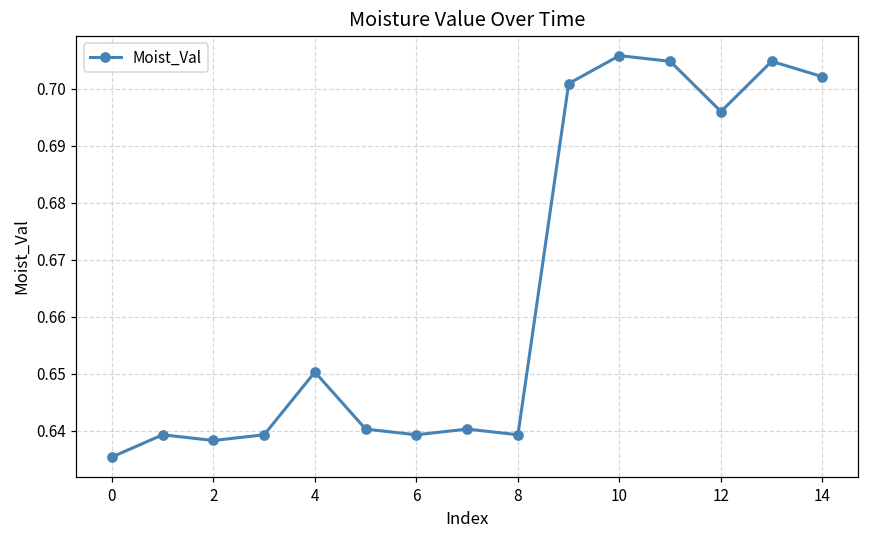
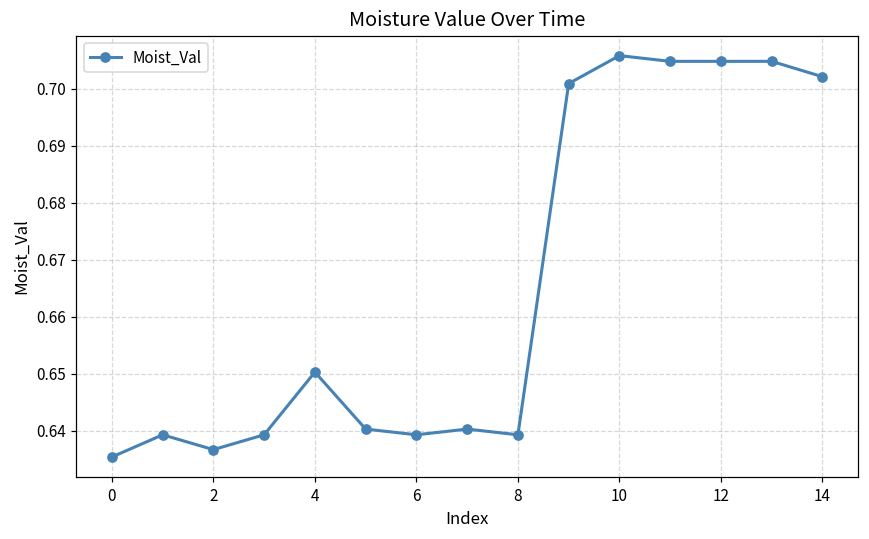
2: 0.638 -> 0.637
12: 0.696 -> 0.705
